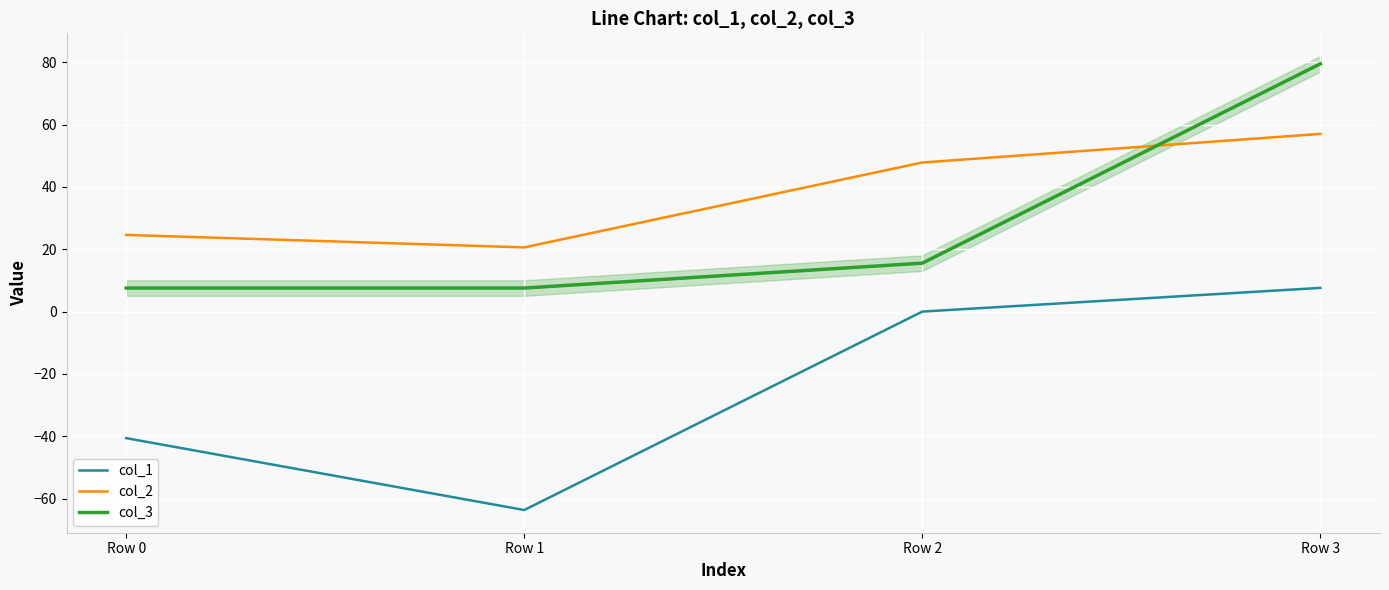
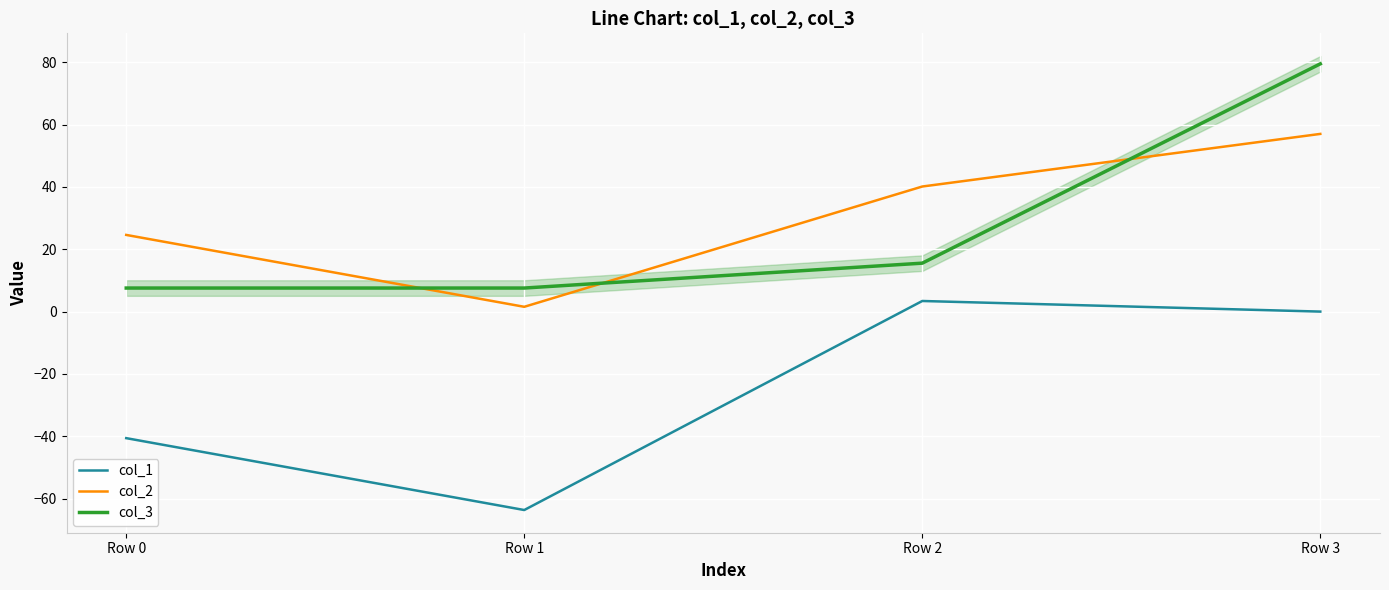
col_2, Row 1: 21 -> 2
col_1, Row 2: 0 -> 3
col_2, Row 2: 48 -> 40
col_1, Row 3: 8 -> 0
